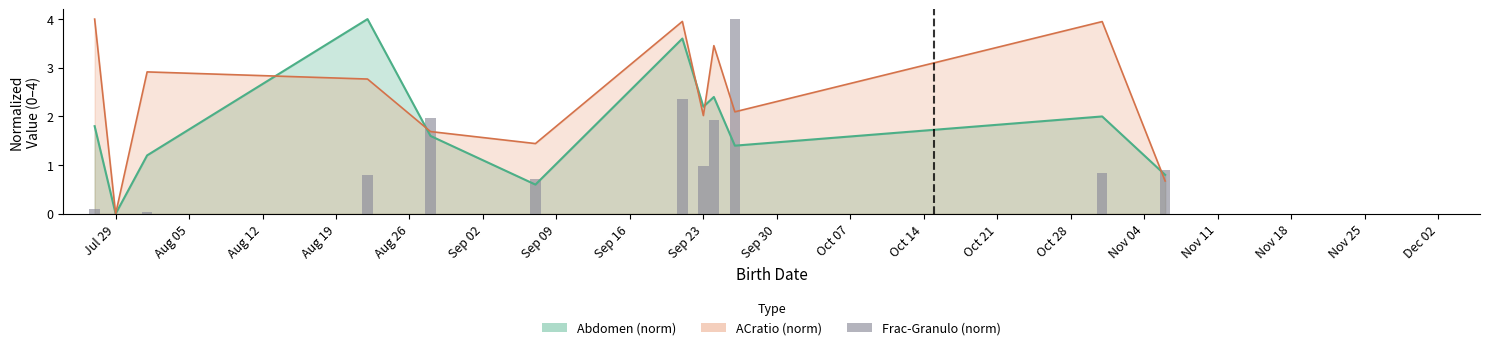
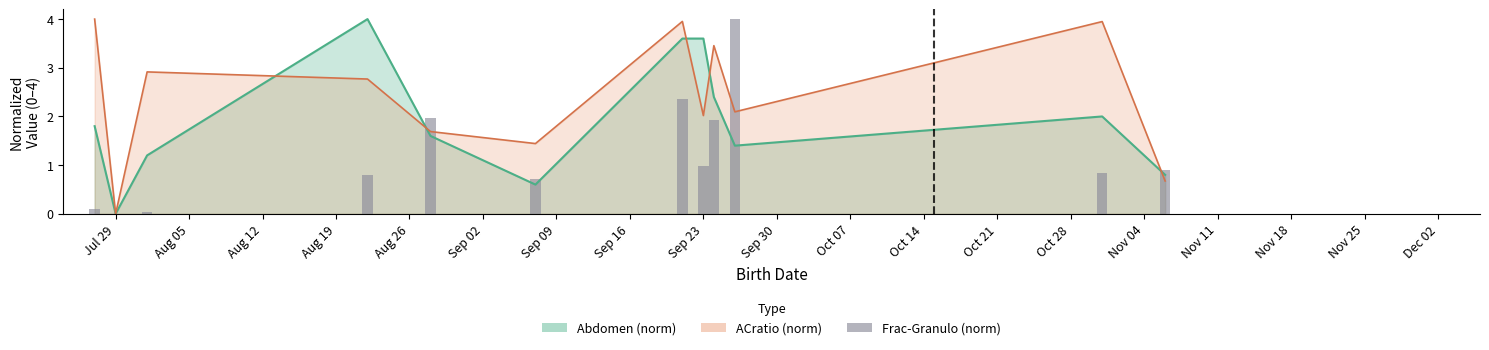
Abdomen (norm), Sep 23: 2.2 -> 3.6
